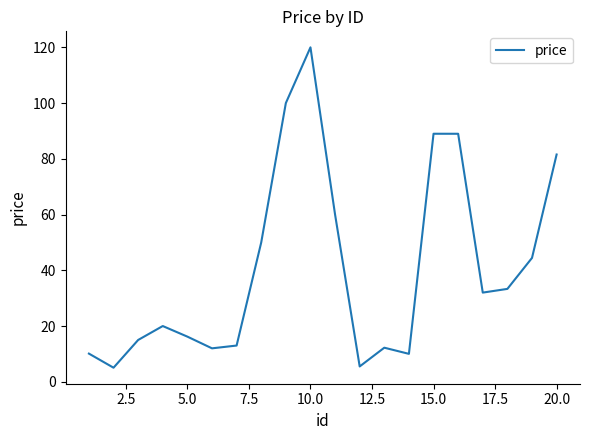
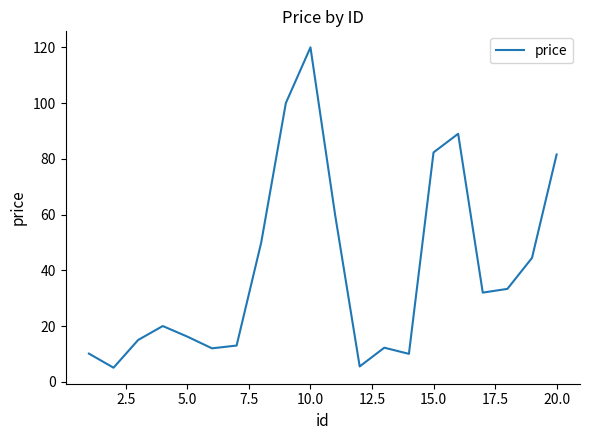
15.0: 89 -> 82
